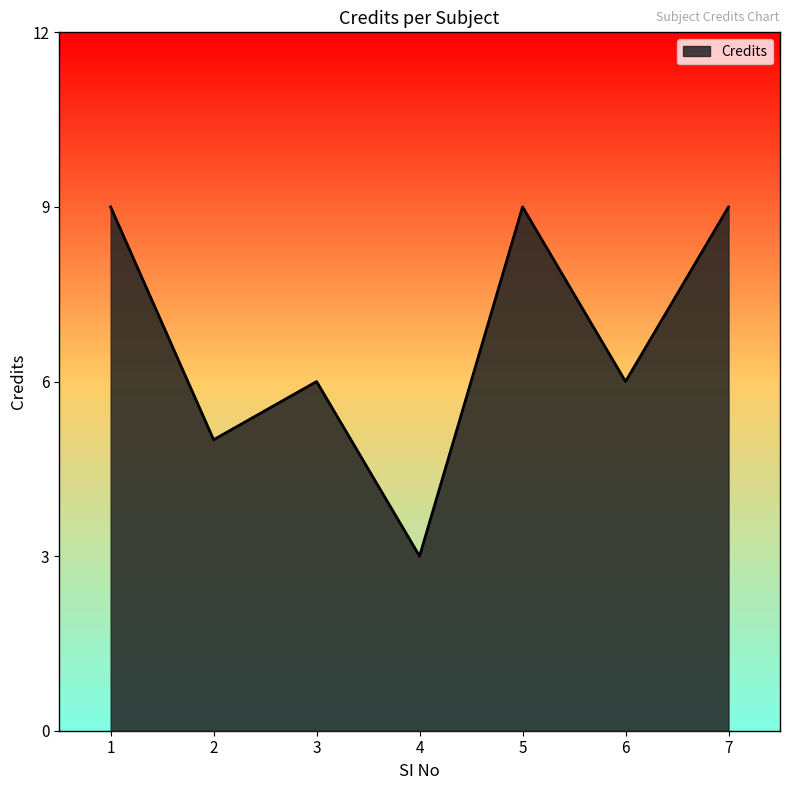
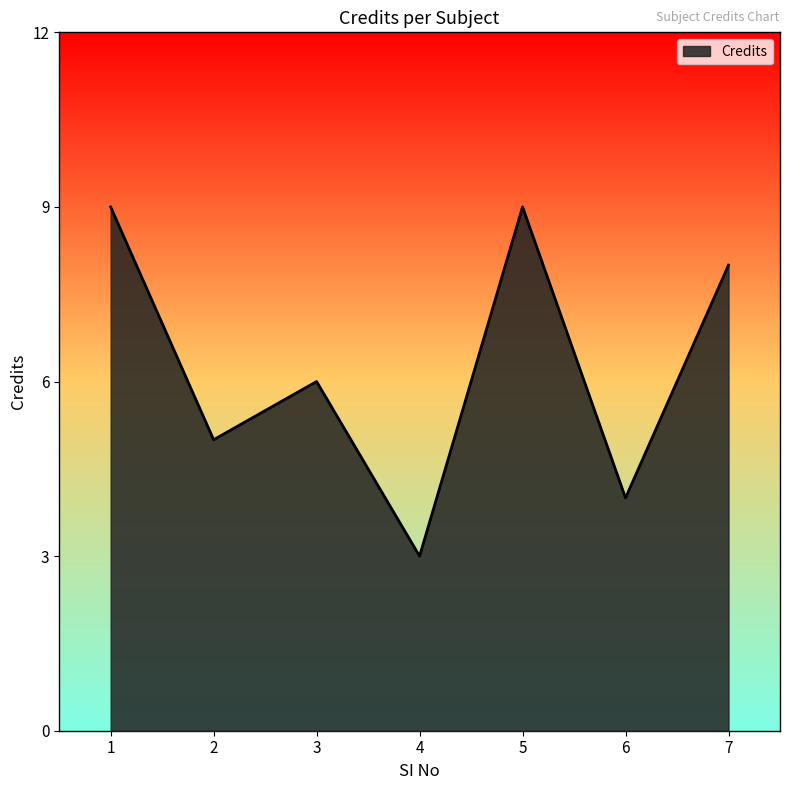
6: 6 -> 4
7: 9 -> 8
